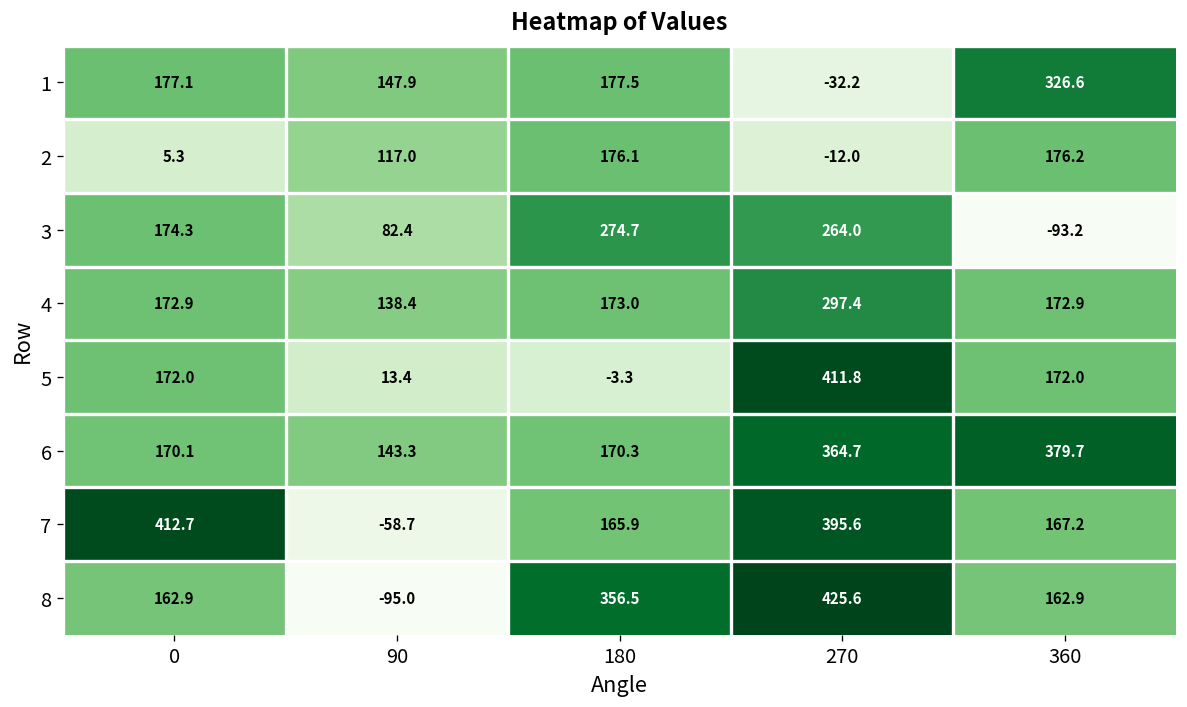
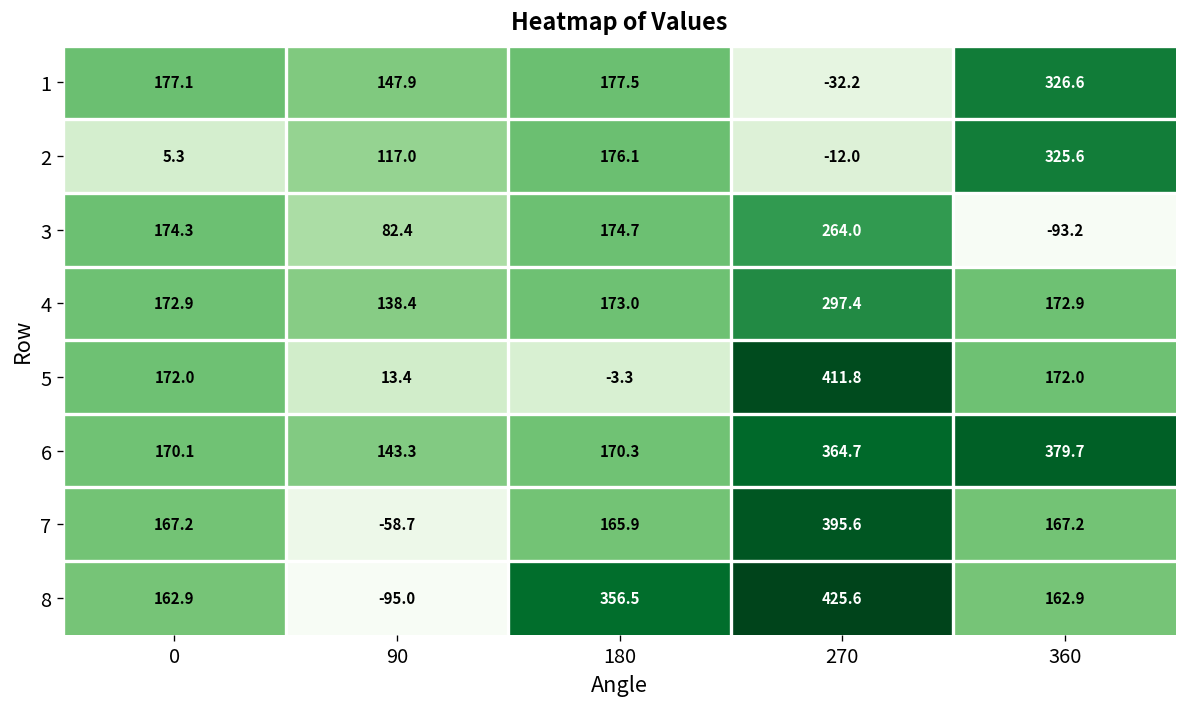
2, 360: 176.2 -> 325.6
3, 180: 274.7 -> 174.7
7, 0: 412.7 -> 167.2
